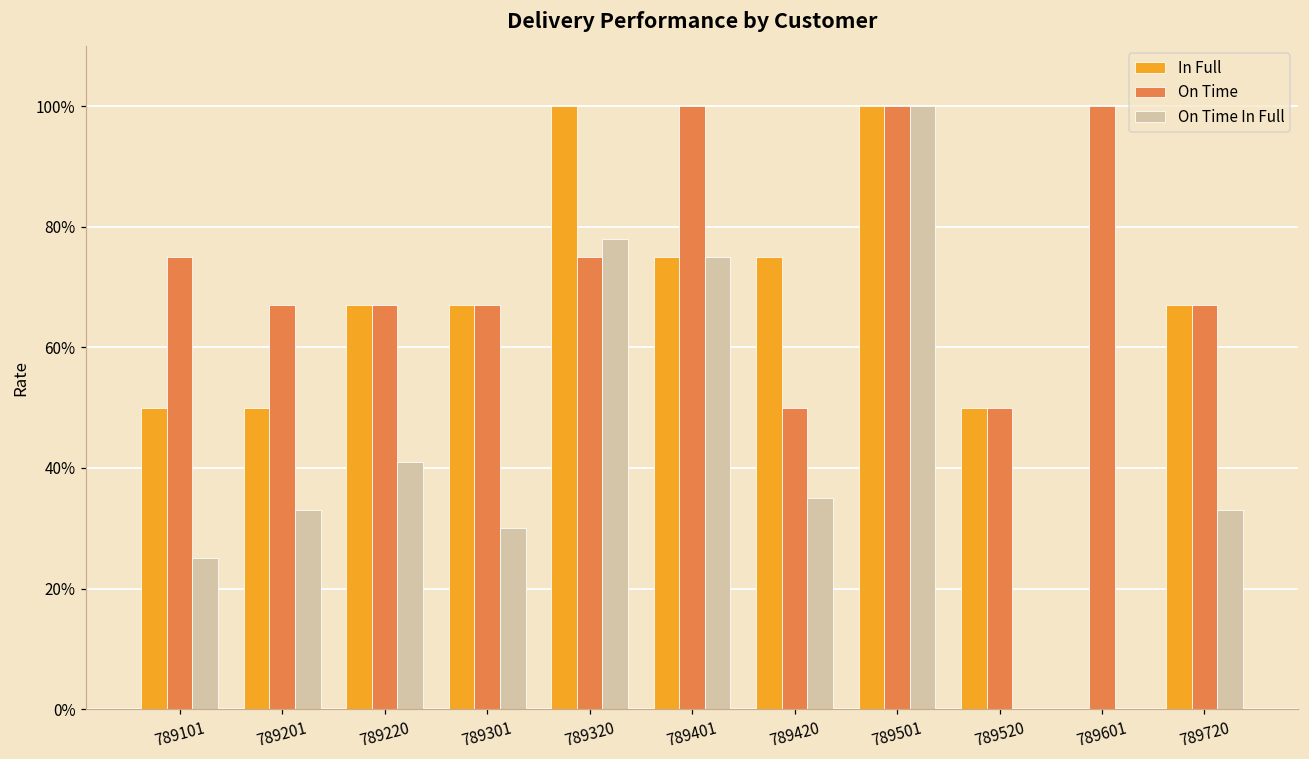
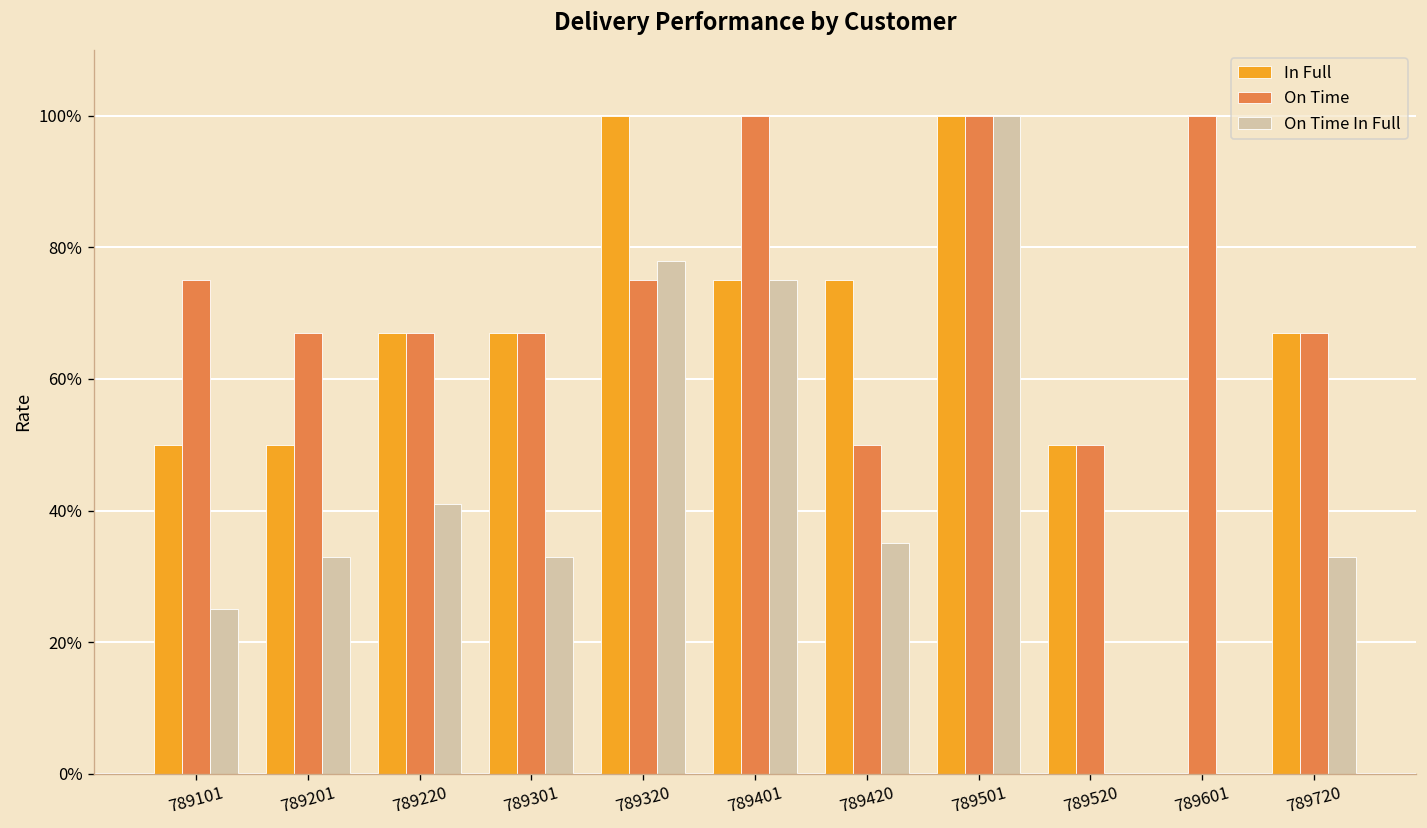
On Time In Full, 789301: 30% -> 33%
